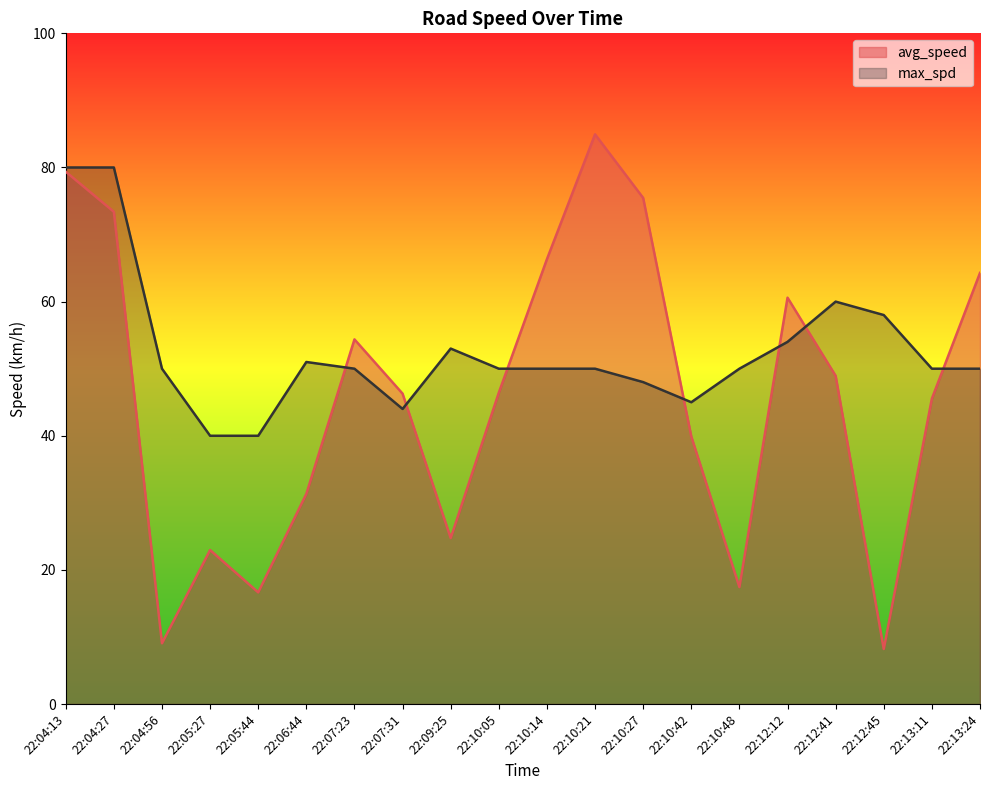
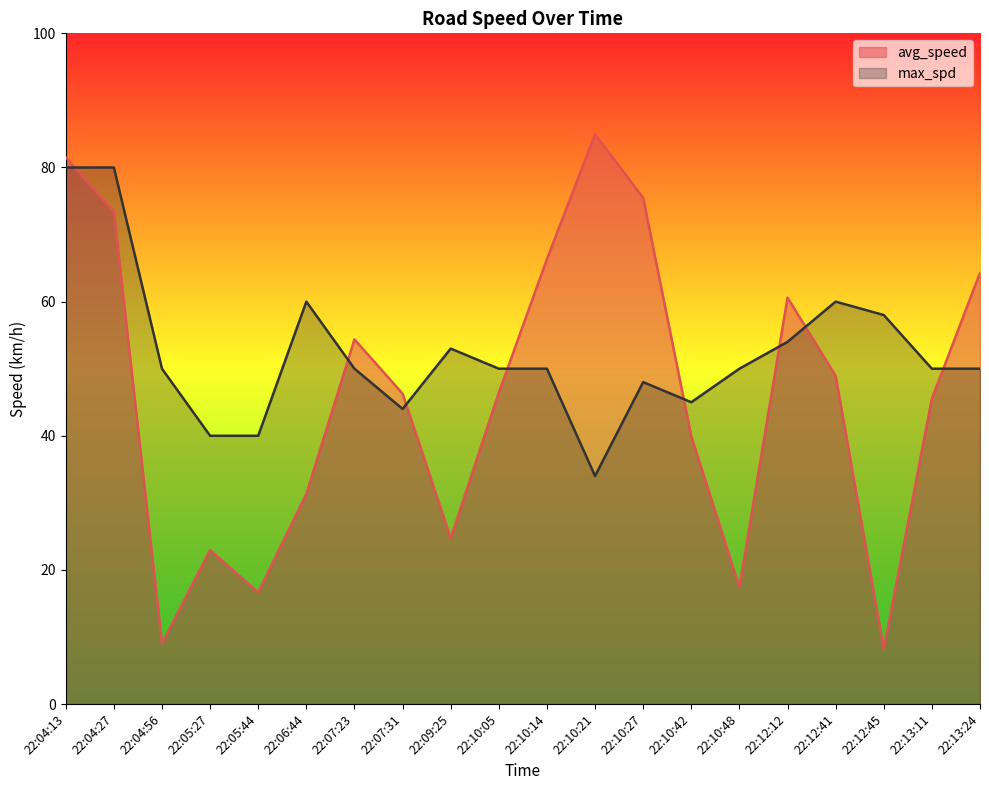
avg_speed, 22:04:13: 79 -> 82
max_spd, 22:06:44: 51 -> 60
max_spd, 22:10:21: 50 -> 34
